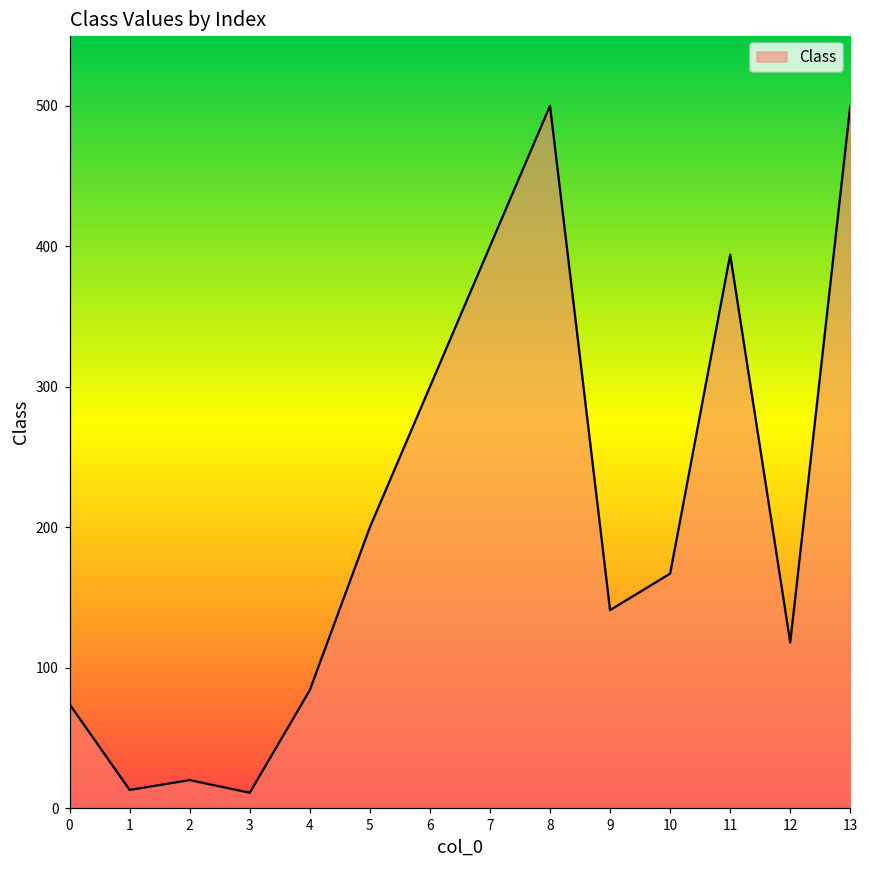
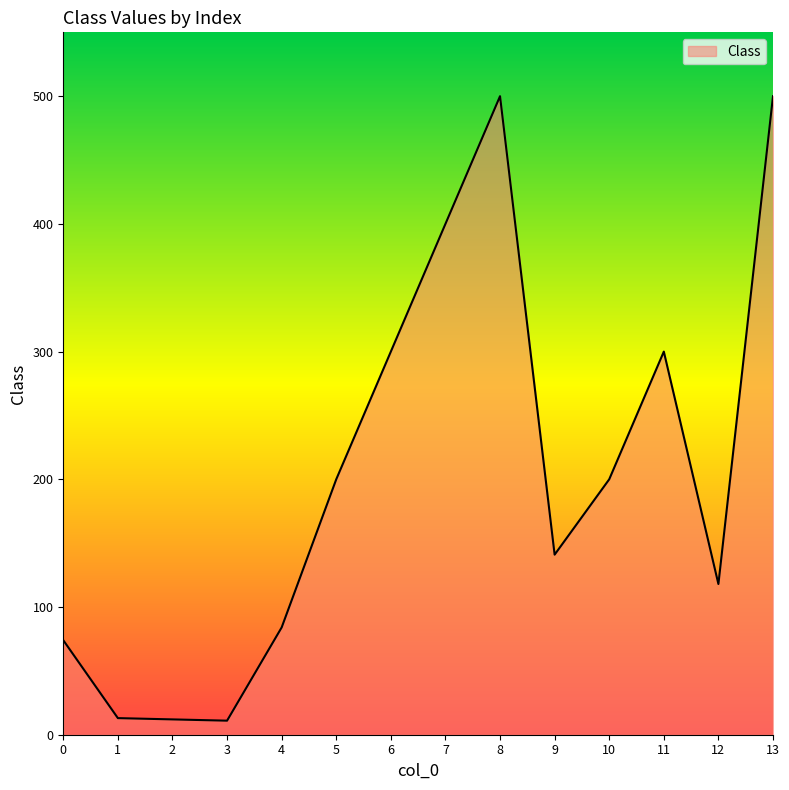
2: 20 -> 12
10: 167 -> 200
11: 394 -> 300
